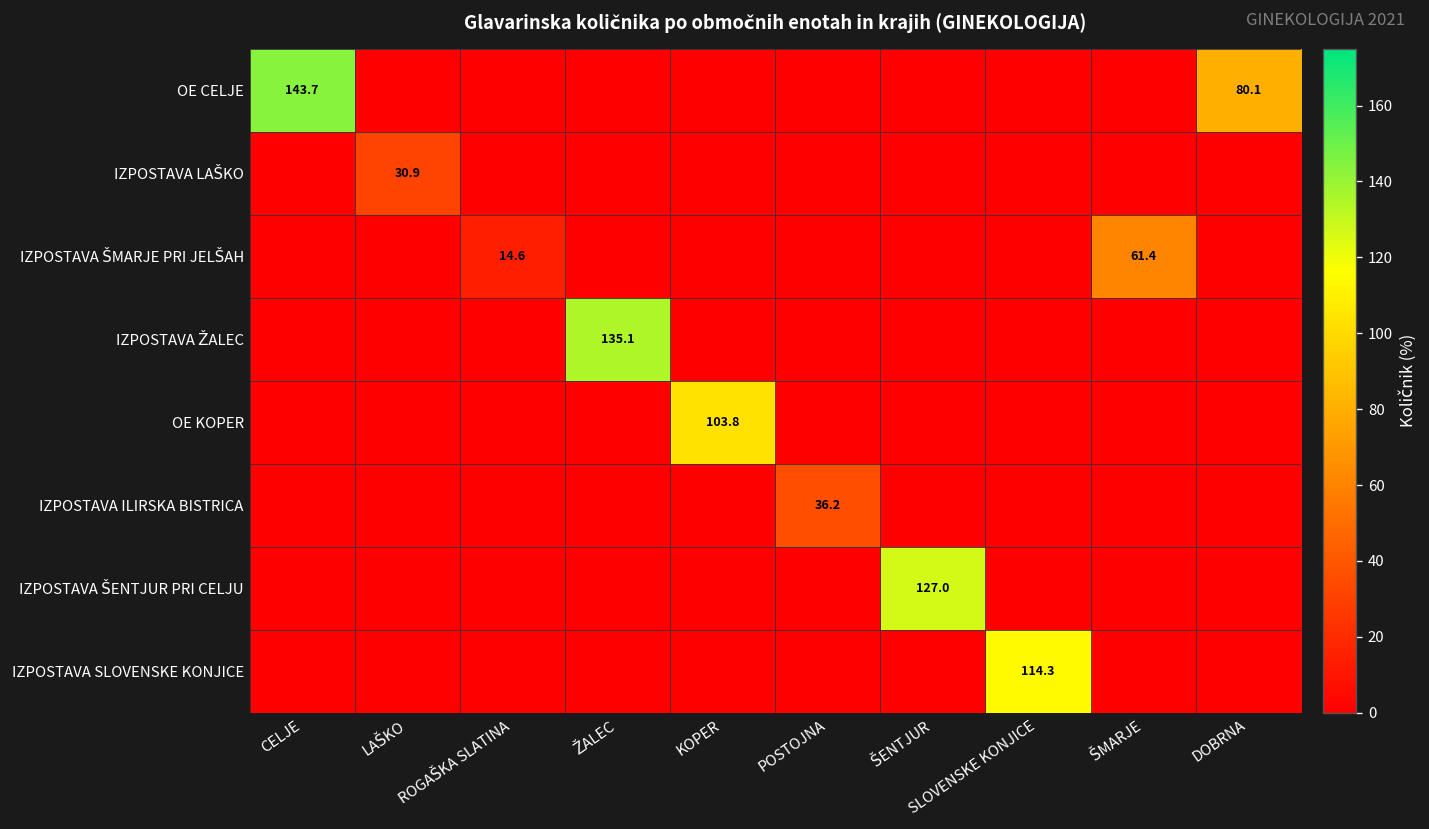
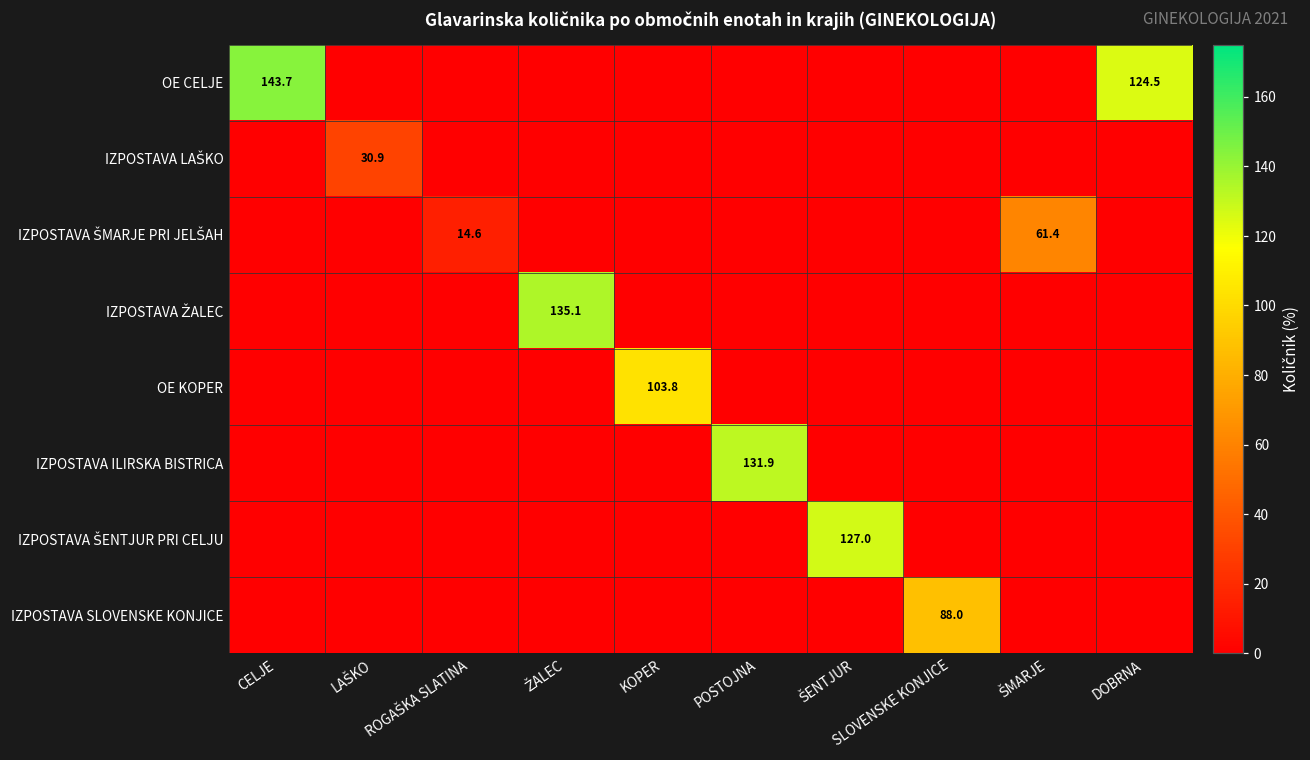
OE CELJE, DOBRNA: 80.1 -> 124.5
IZPOSTAVA ILIRSKA BISTRICA, POSTOJNA: 36.2 -> 131.9
IZPOSTAVA SLOVENSKE KONJICE, SLOVENSKE KONJICE: 114.3 -> 88.0
